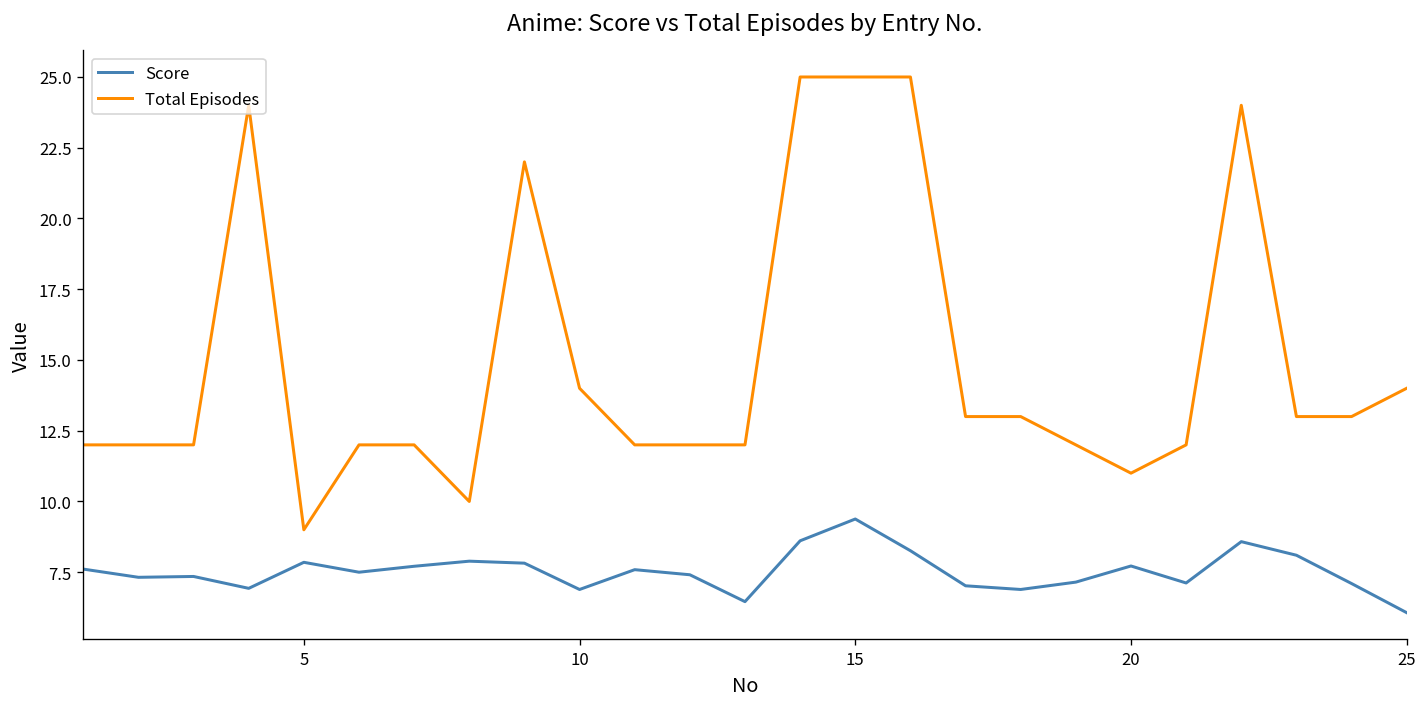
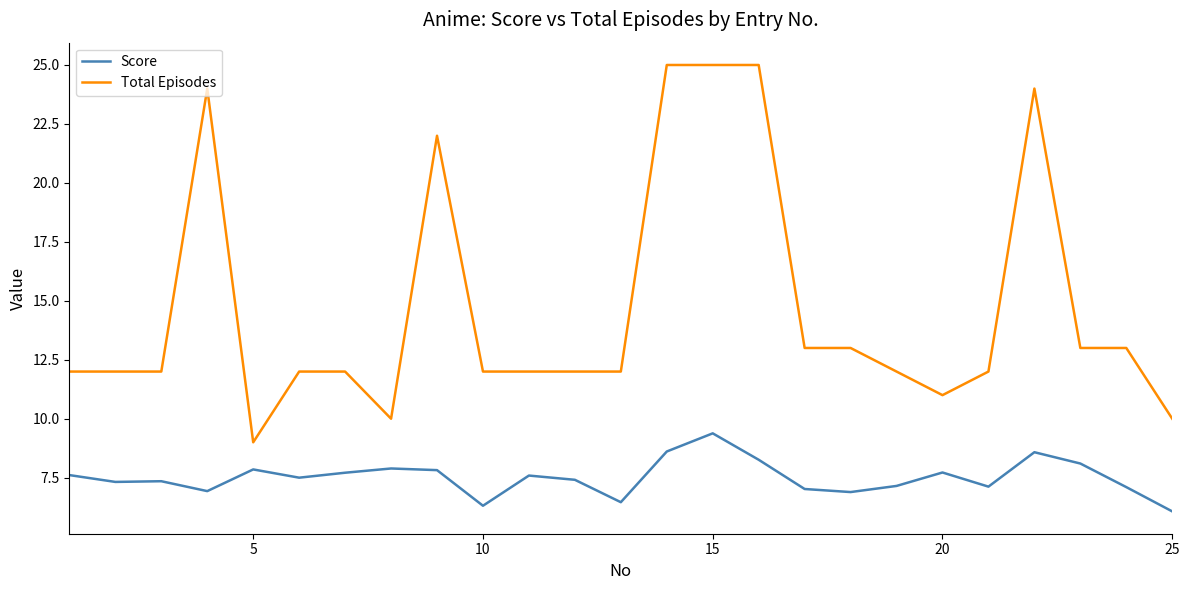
Score, 10: 6.9 -> 6.3
Total Episodes, 10: 14 -> 12
Total Episodes, 25: 14 -> 10
